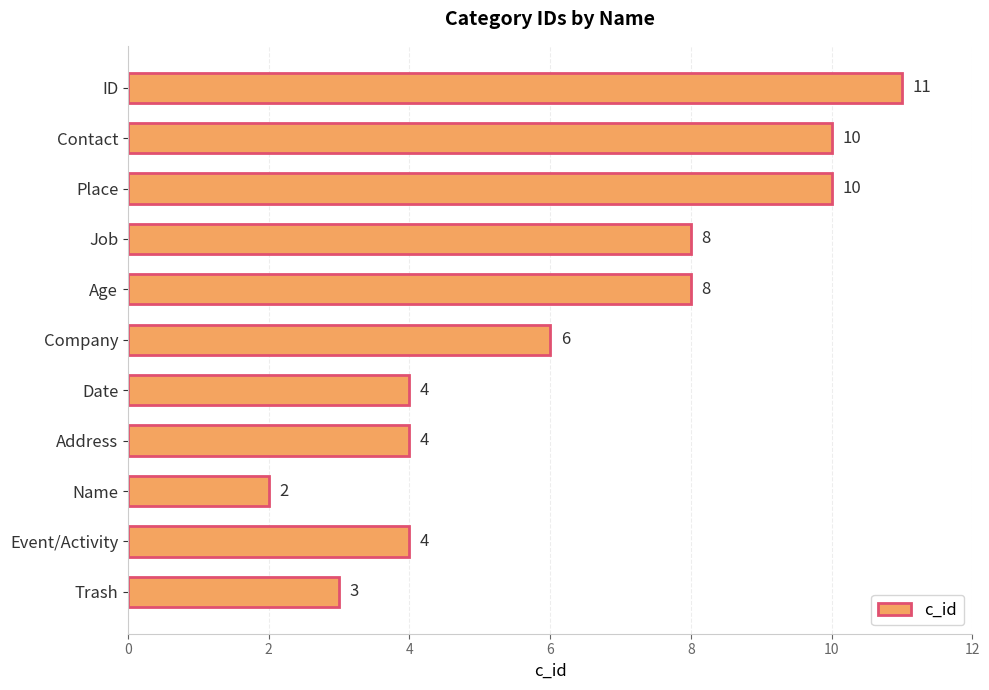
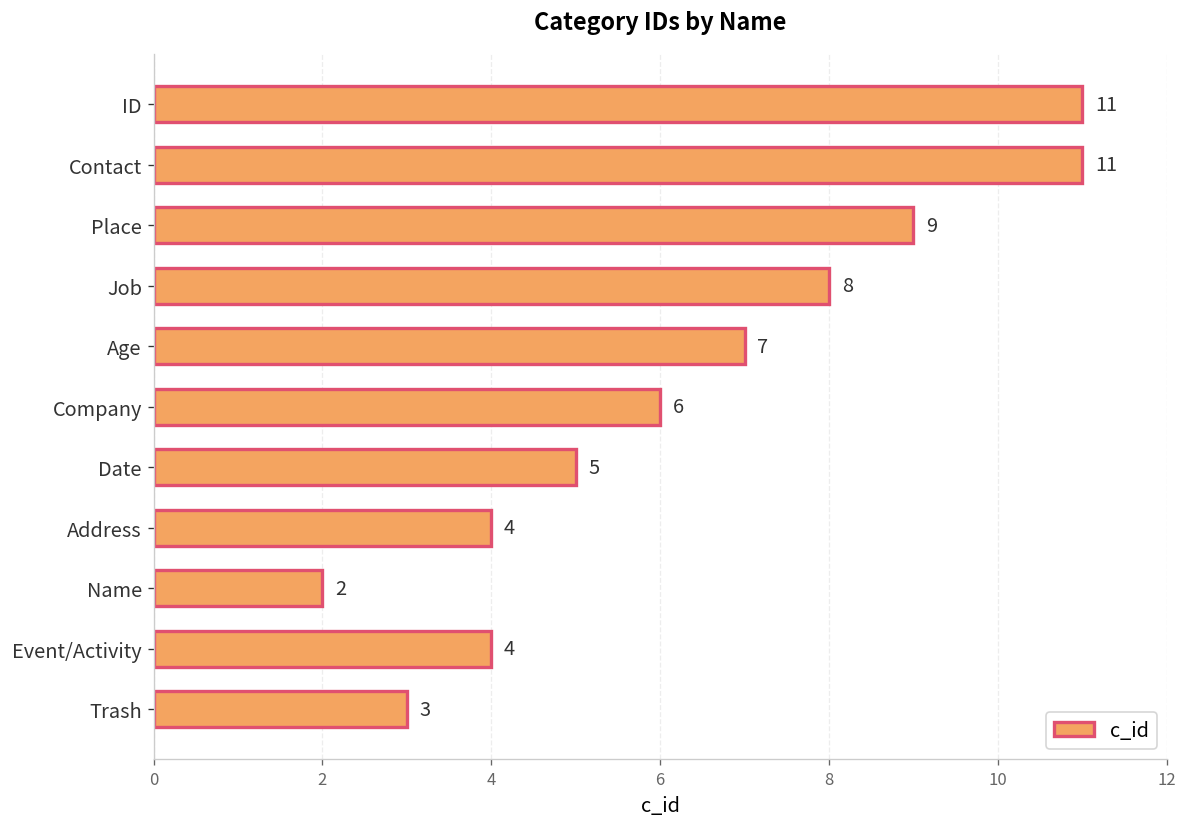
Contact: 10 -> 11
Place: 10 -> 9
Age: 8 -> 7
Date: 4 -> 5
